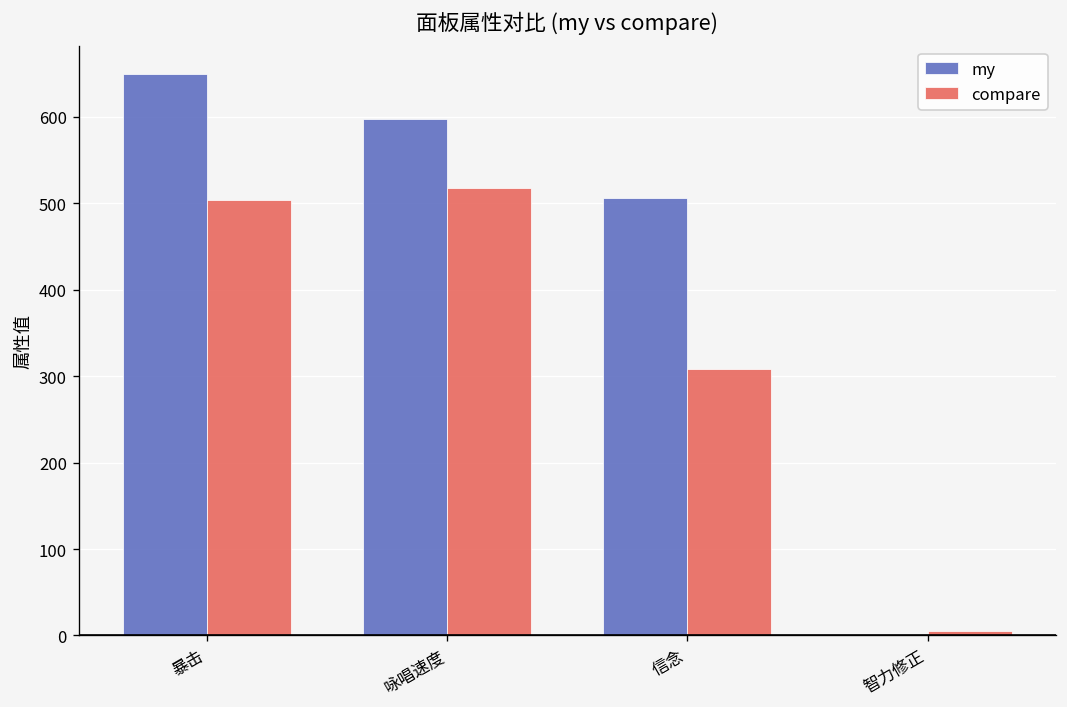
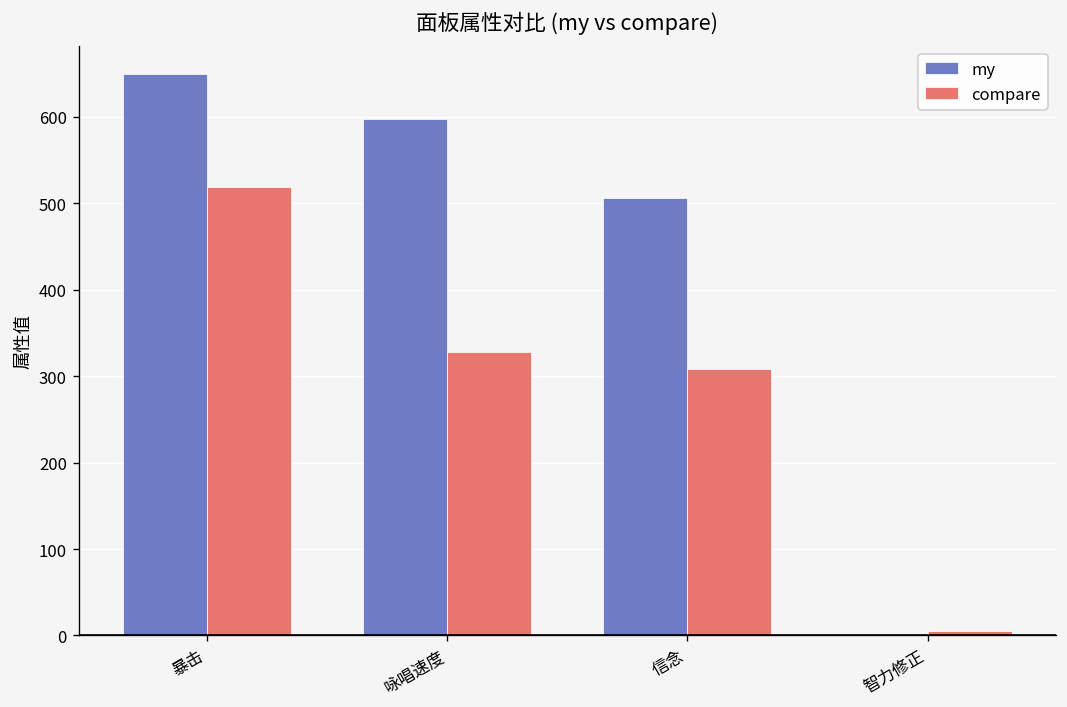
compare, 暴击: 500 -> 520
compare, 咏唱速度: 520 -> 330
